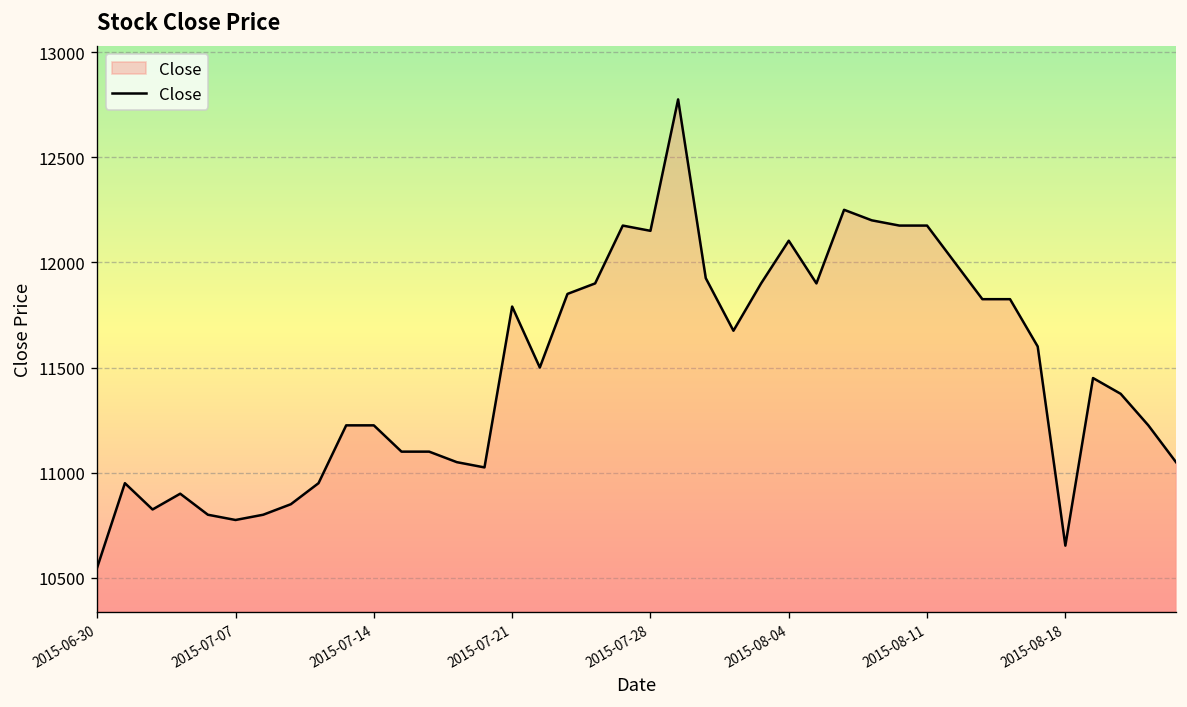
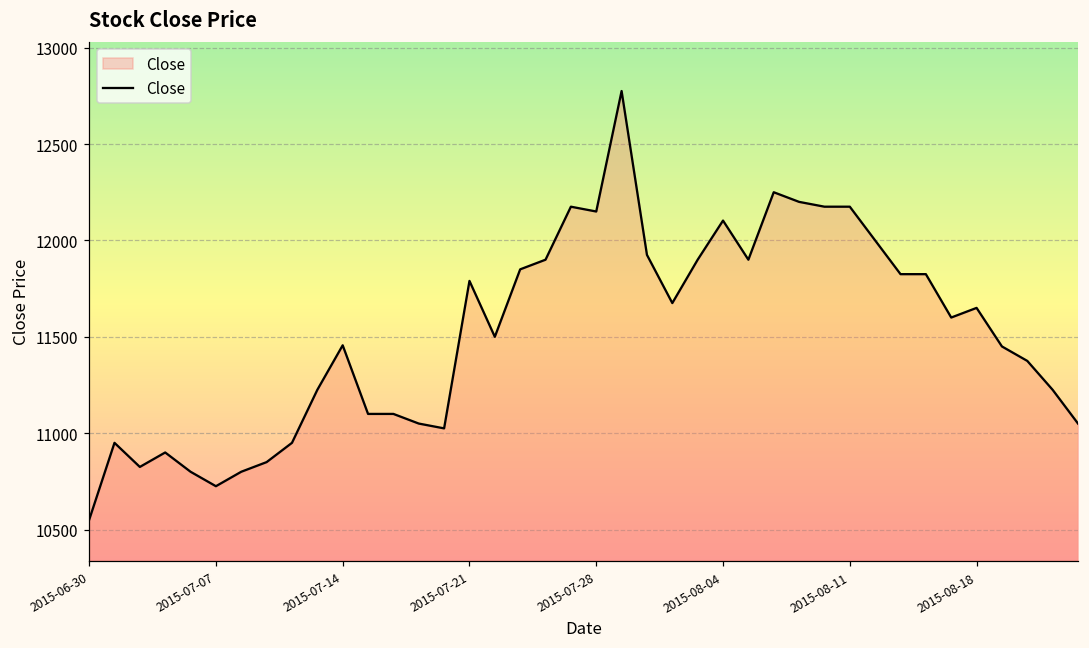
2015-07-07: 10780 -> 10730
2015-07-14: 11230 -> 11460
2015-08-18: 10650 -> 11650
